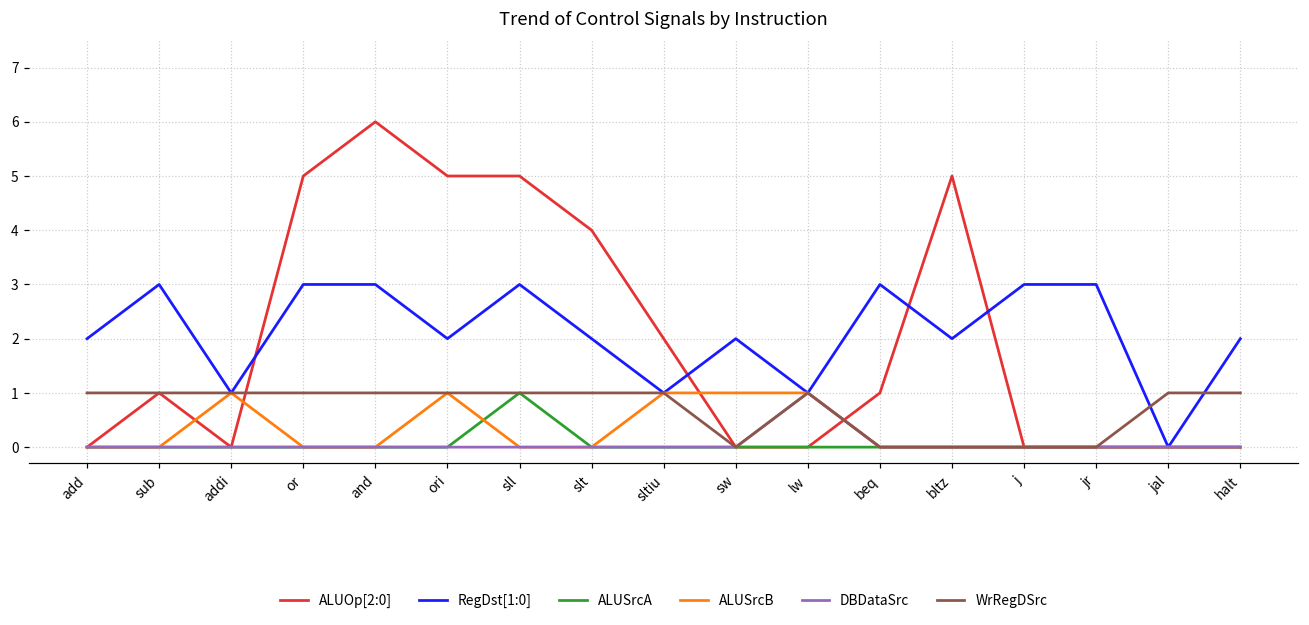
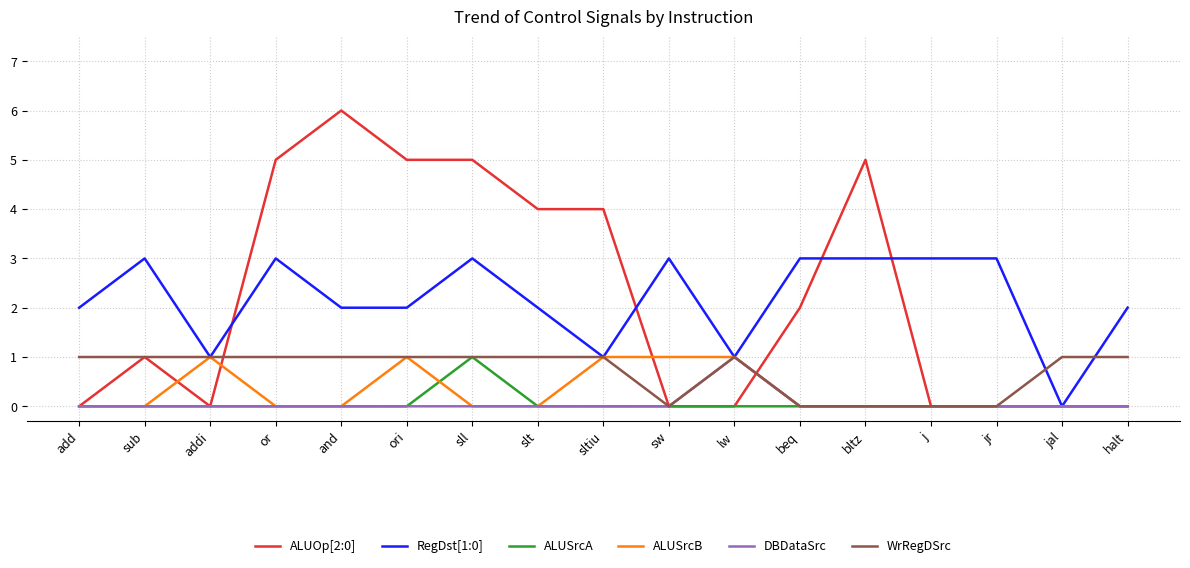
RegDst[1:0], and: 3 -> 2
ALUOp[2:0], sltiu: 2 -> 4
RegDst[1:0], sw: 2 -> 3
ALUOp[2:0], beq: 1 -> 2
RegDst[1:0], bltz: 2 -> 3
